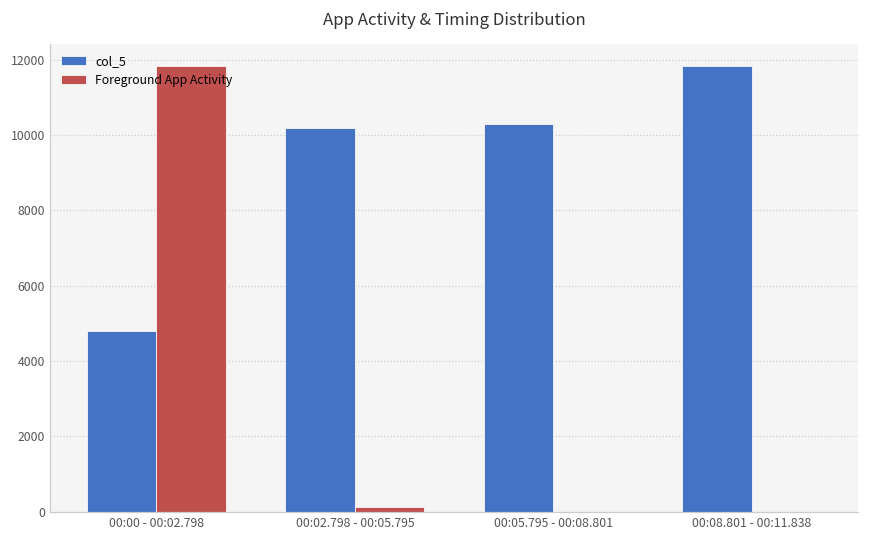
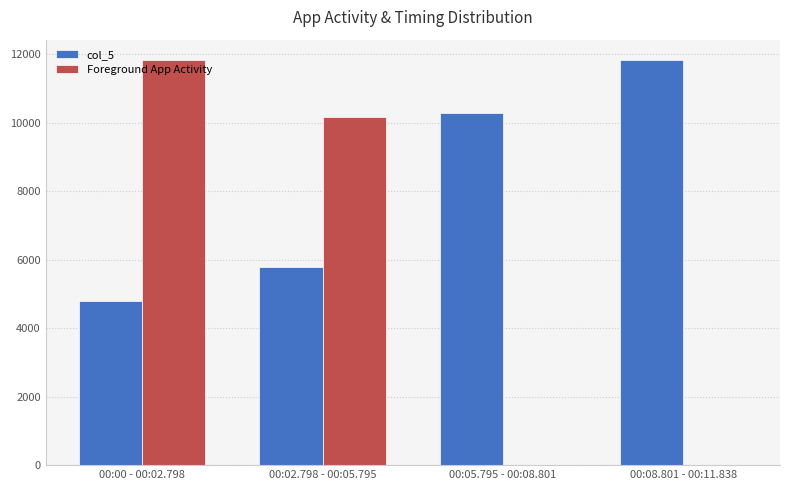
col_5, 00:02.798 - 00:05.795: 10200 -> 5800
Foreground App Activity, 00:02.798 - 00:05.795: 100 -> 10200
